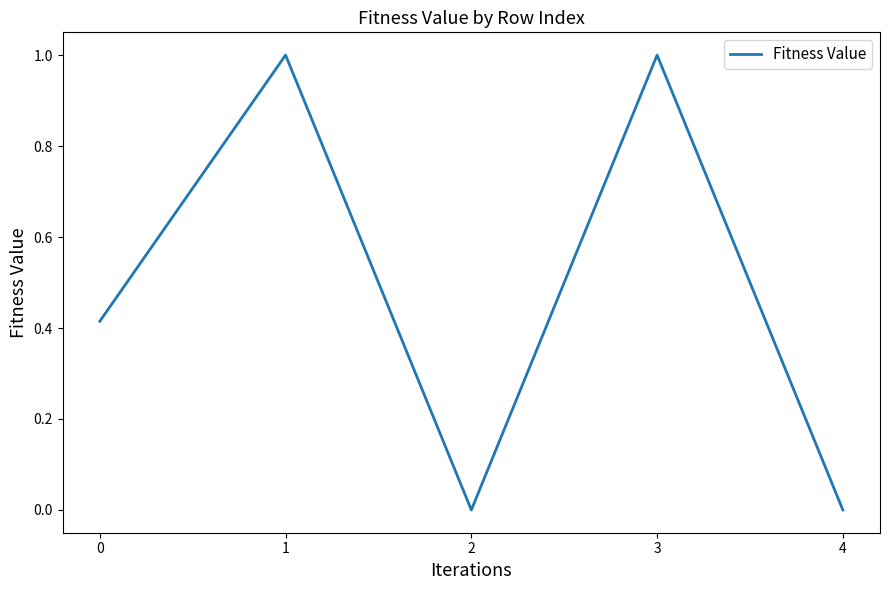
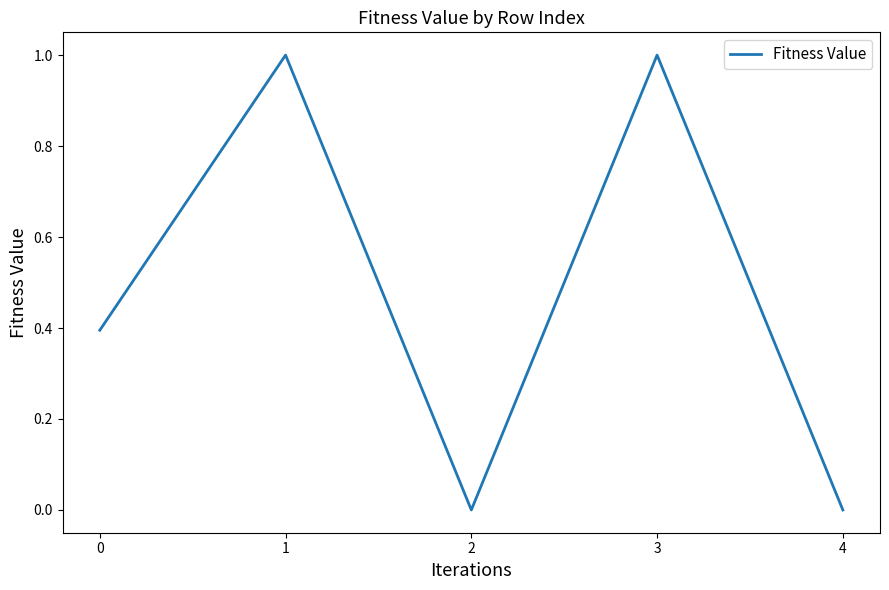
0: 0.41 -> 0.40
